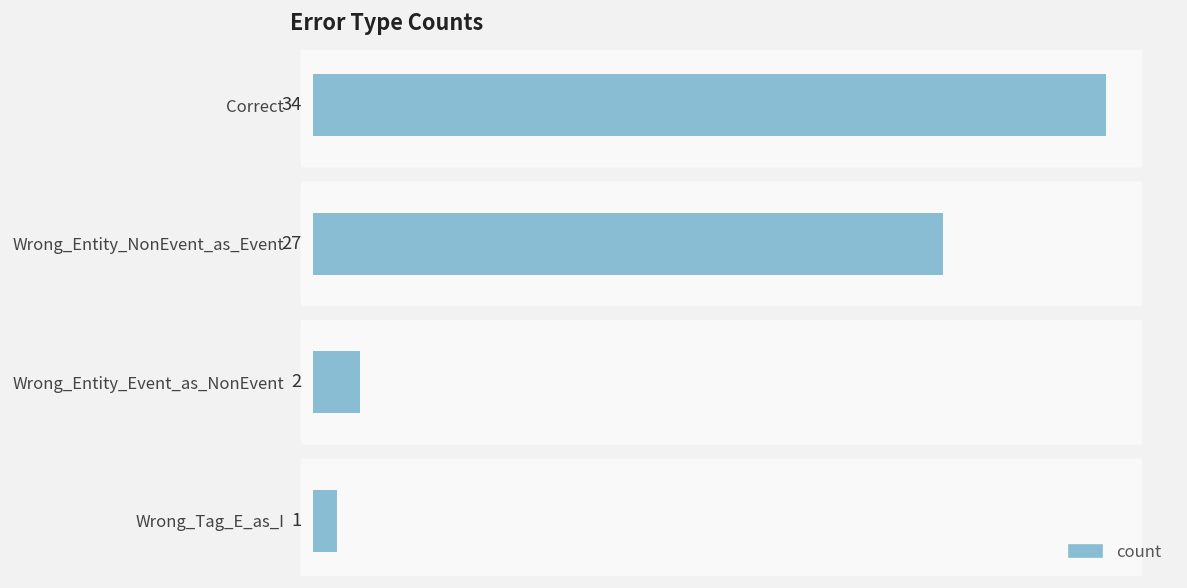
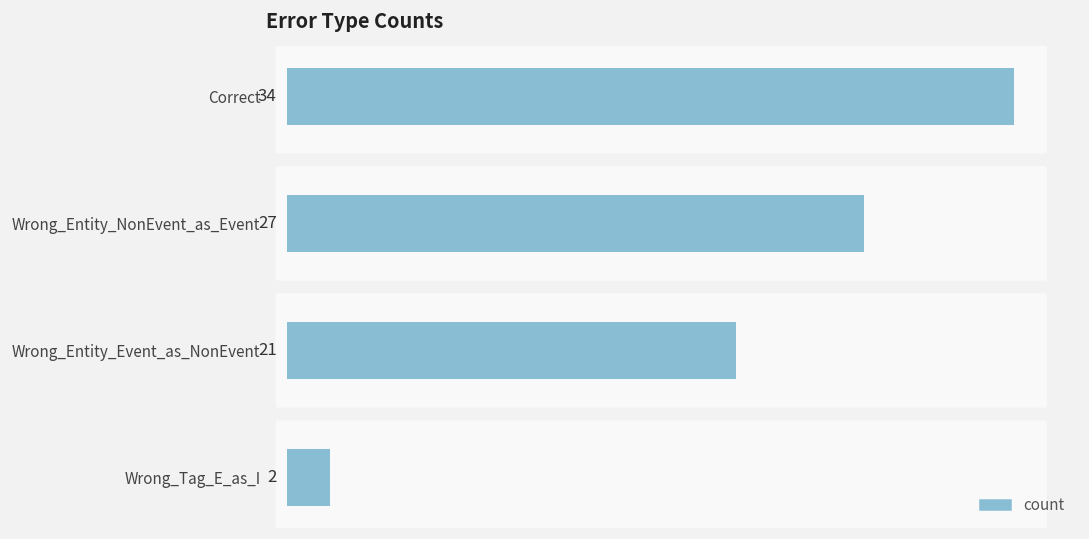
Wrong_Entity_Event_as_NonEvent: 2 -> 21
Wrong_Tag_E_as_I: 1 -> 2
